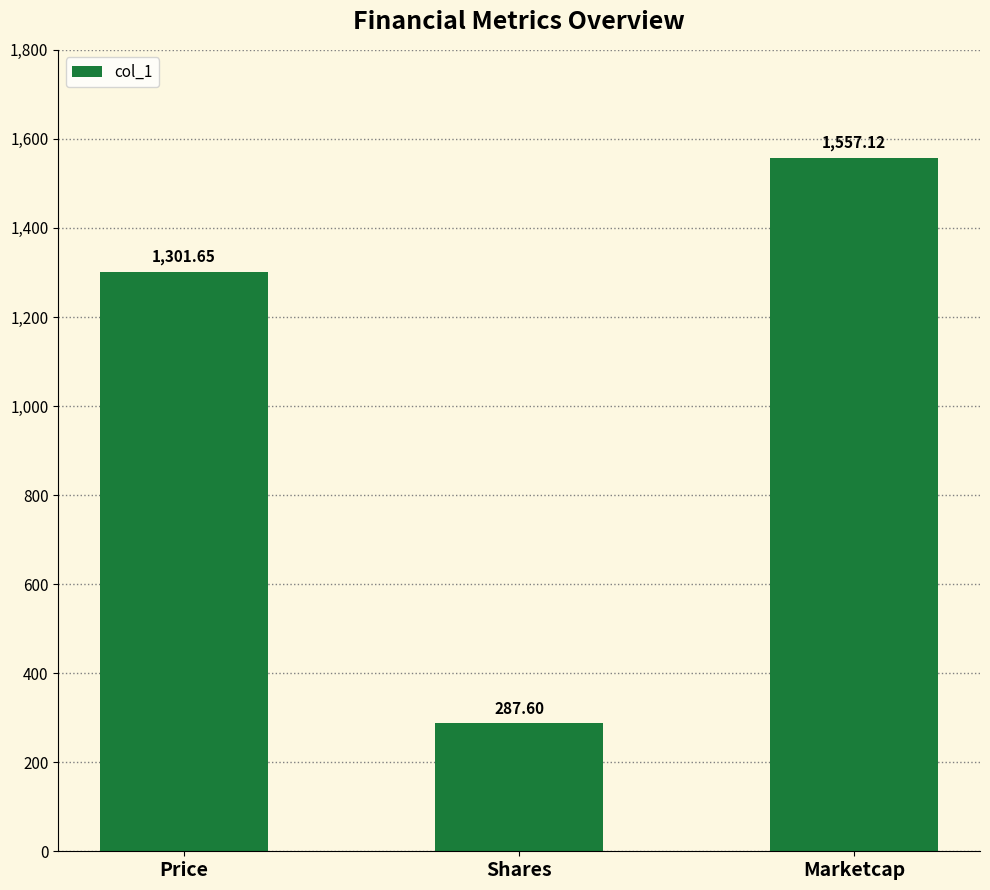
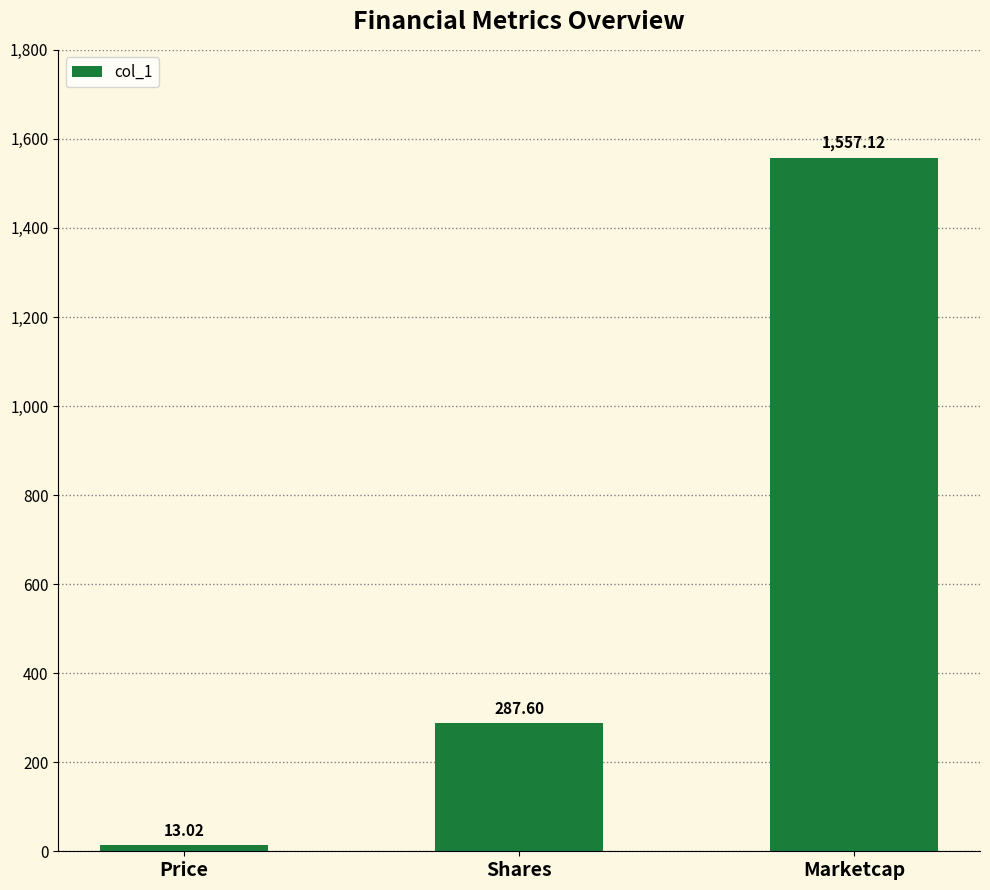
Price: 1,301.65 -> 13.02
